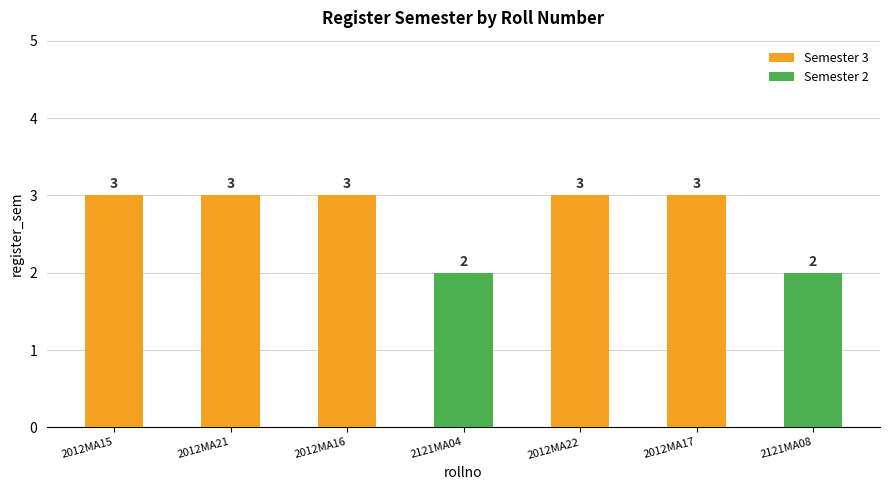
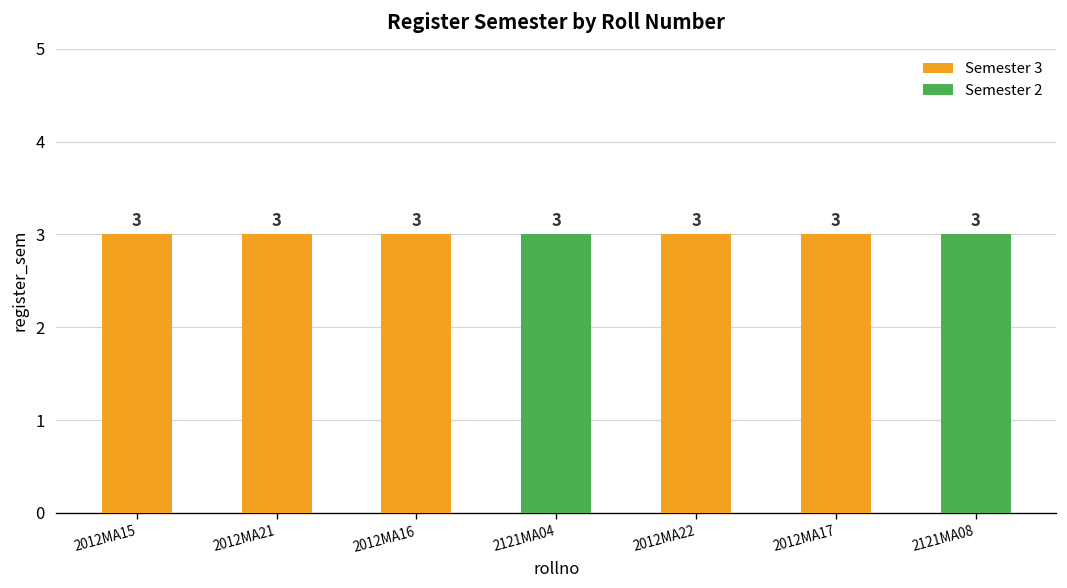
2121MA04: 2 -> 3
2121MA08: 2 -> 3
